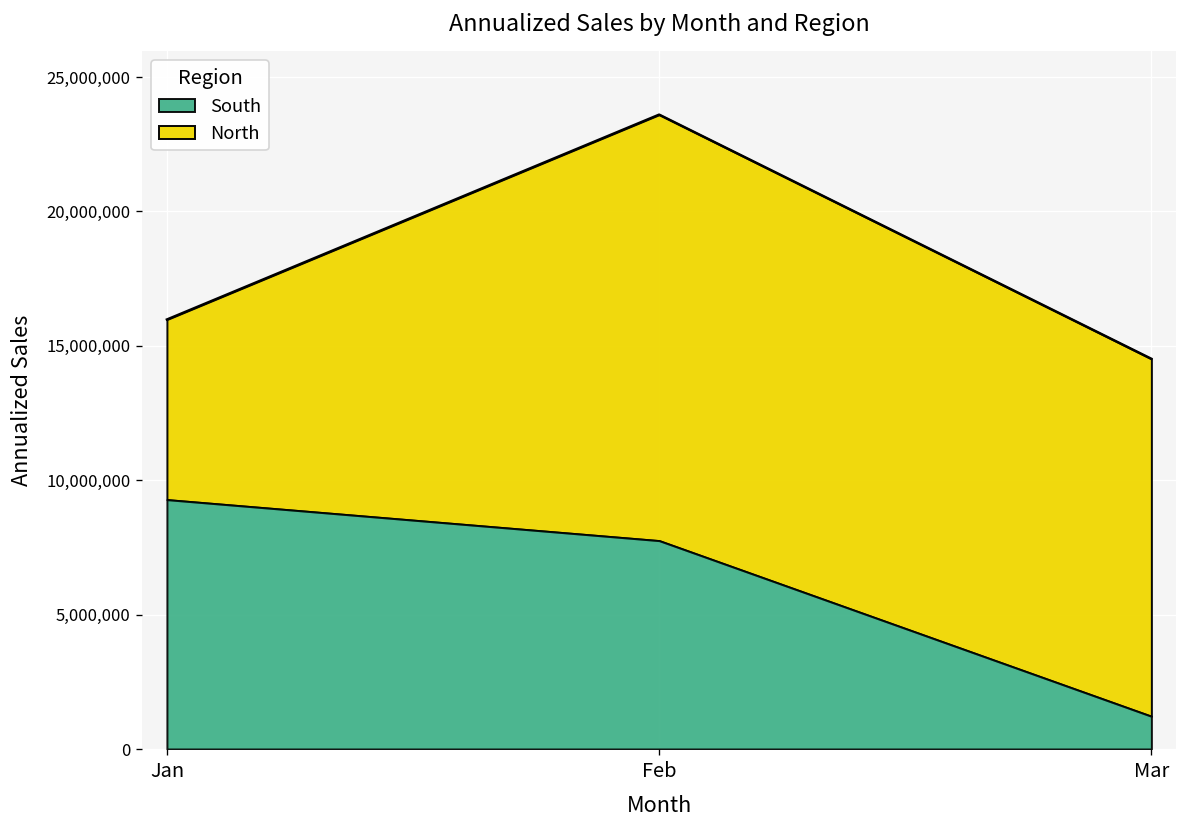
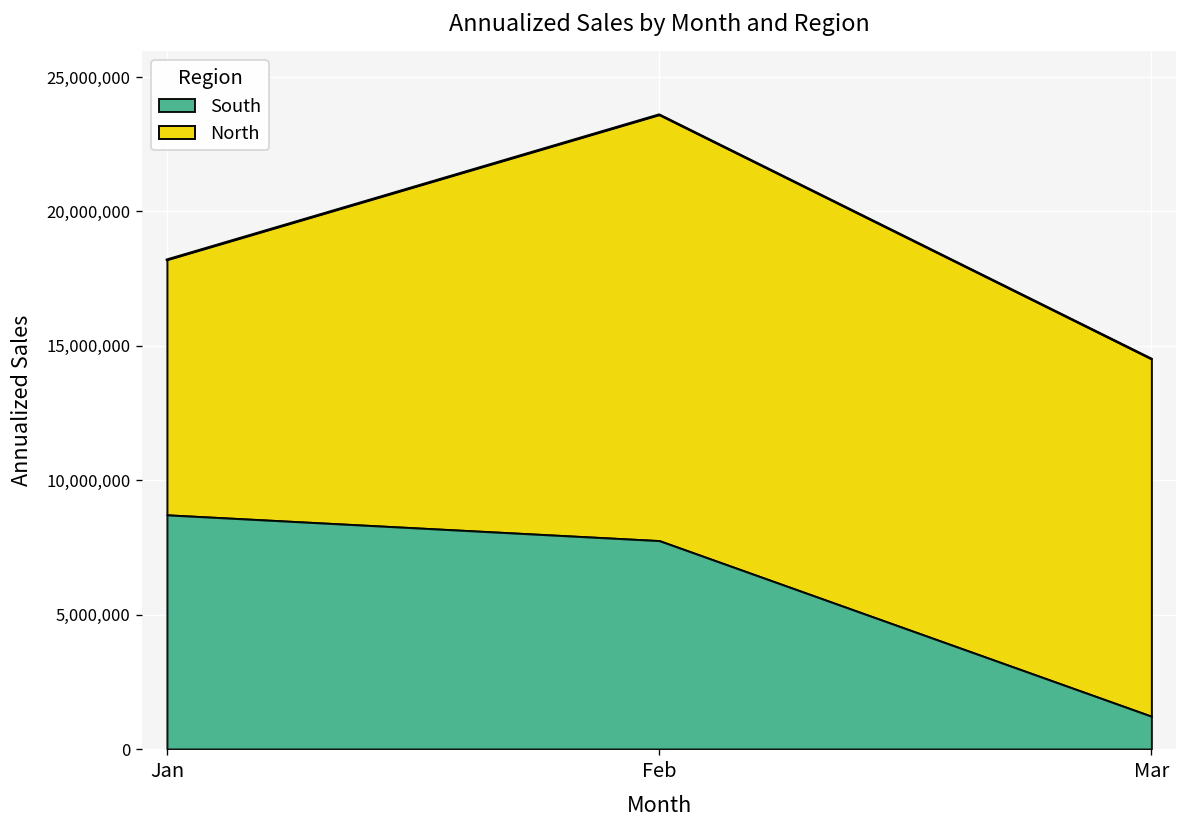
South, Jan: 9,300,000 -> 8,700,000
North, Jan: 6,700,000 -> 9,500,000
